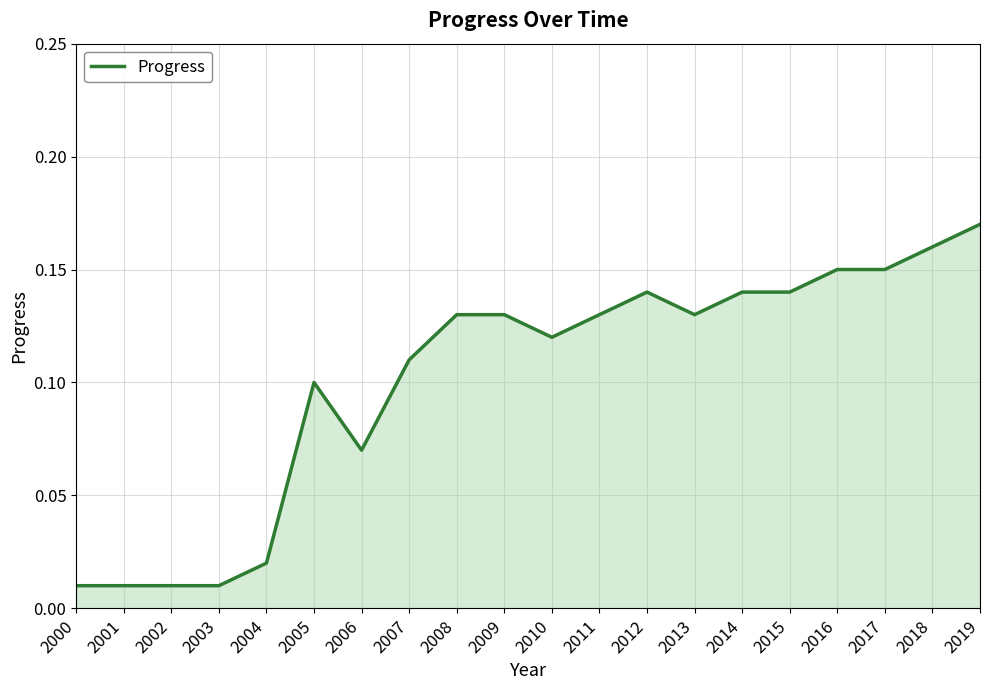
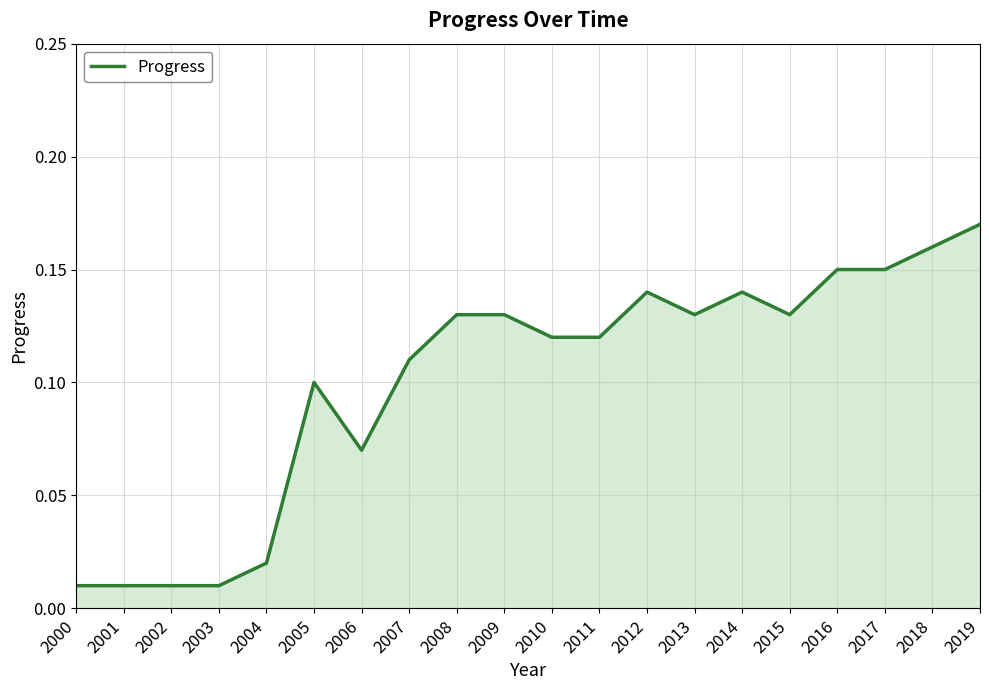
2011: 0.13 -> 0.12
2015: 0.14 -> 0.13
